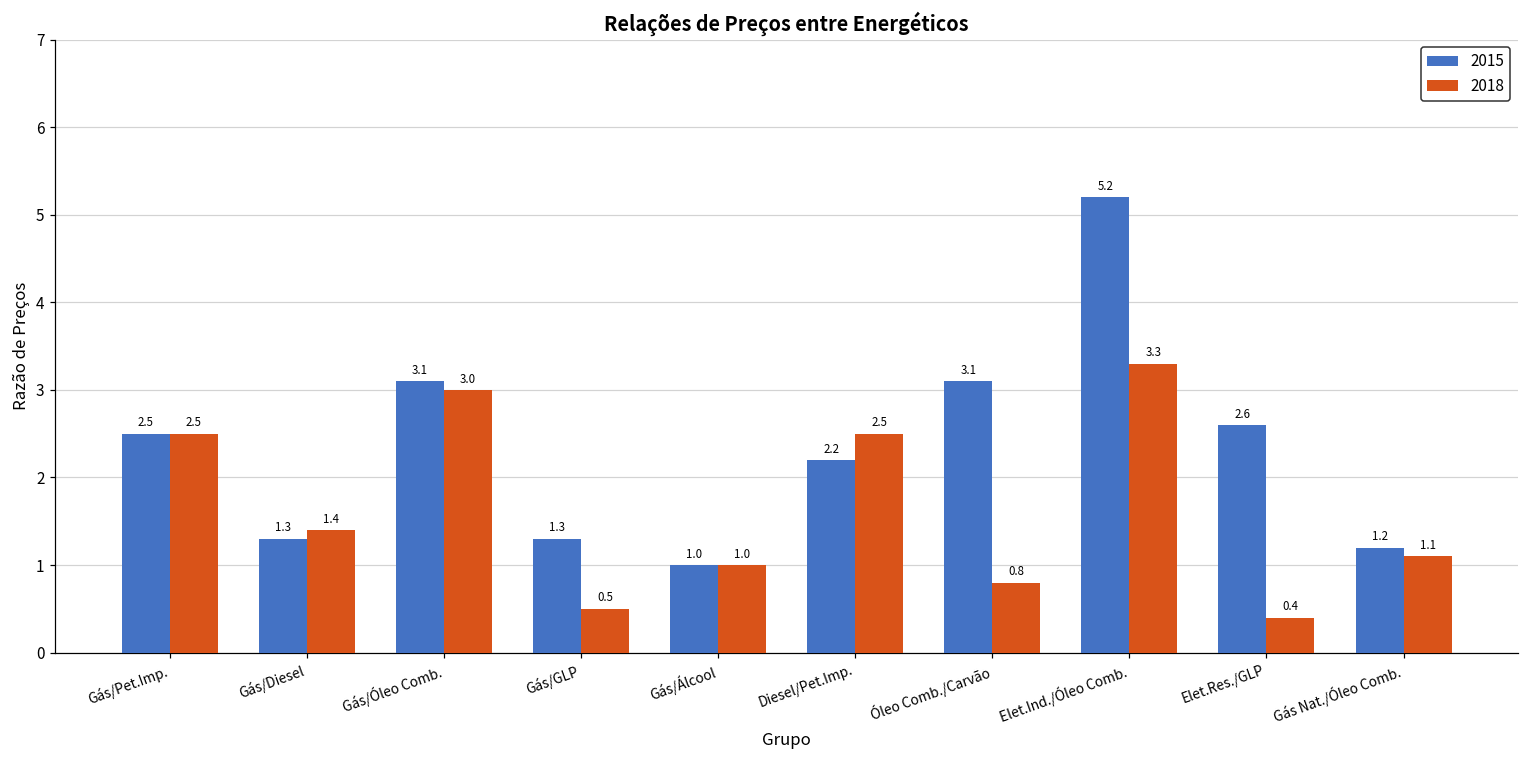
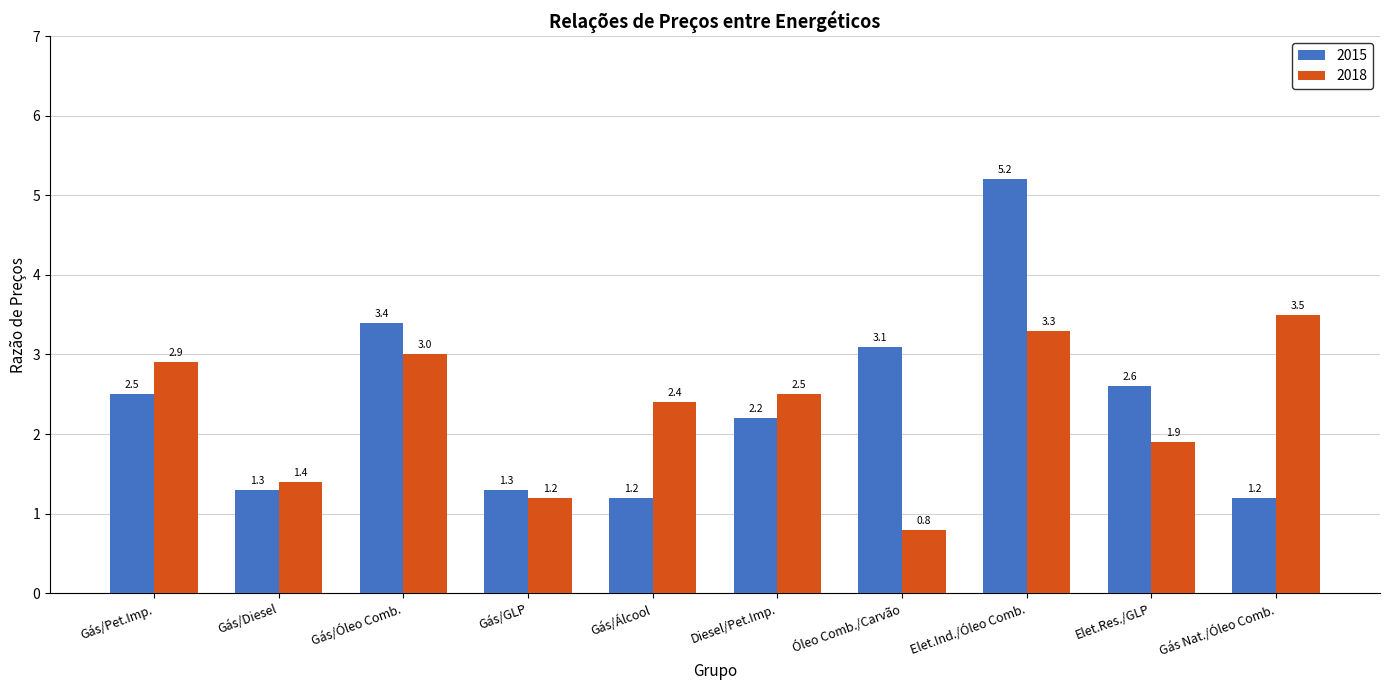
2018, Gás/Pet.Imp.: 2.5 -> 2.9
2015, Gás/Óleo Comb.: 3.1 -> 3.4
2018, Gás/GLP: 0.5 -> 1.2
2015, Gás/Álcool: 1.0 -> 1.2
2018, Gás/Álcool: 1.0 -> 2.4
2018, Elet.Res./GLP: 0.4 -> 1.9
2018, Gás Nat./Óleo Comb.: 1.1 -> 3.5
